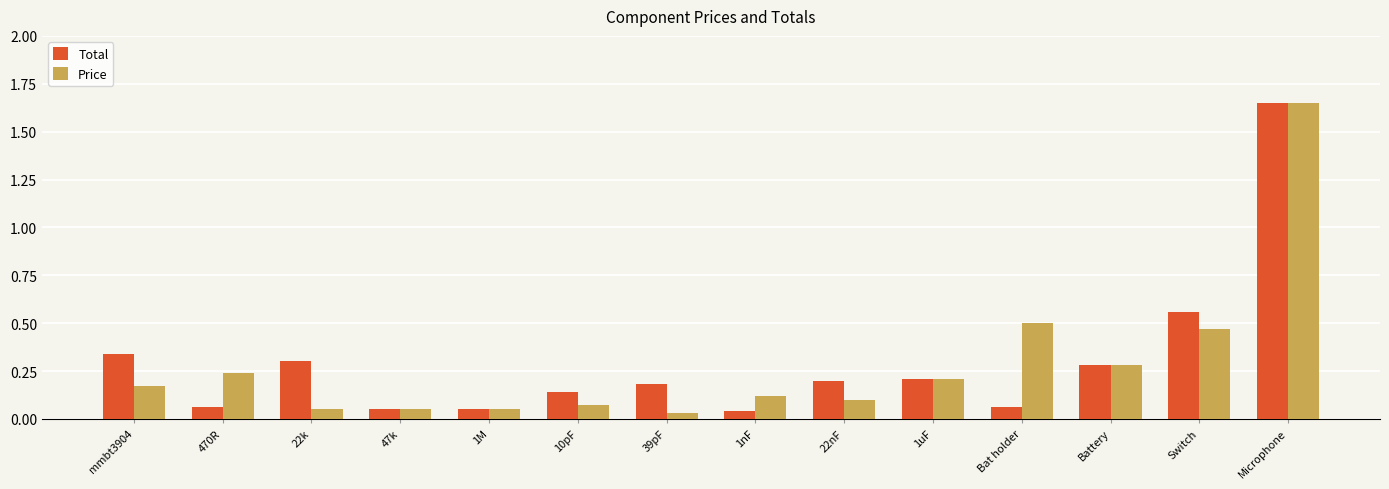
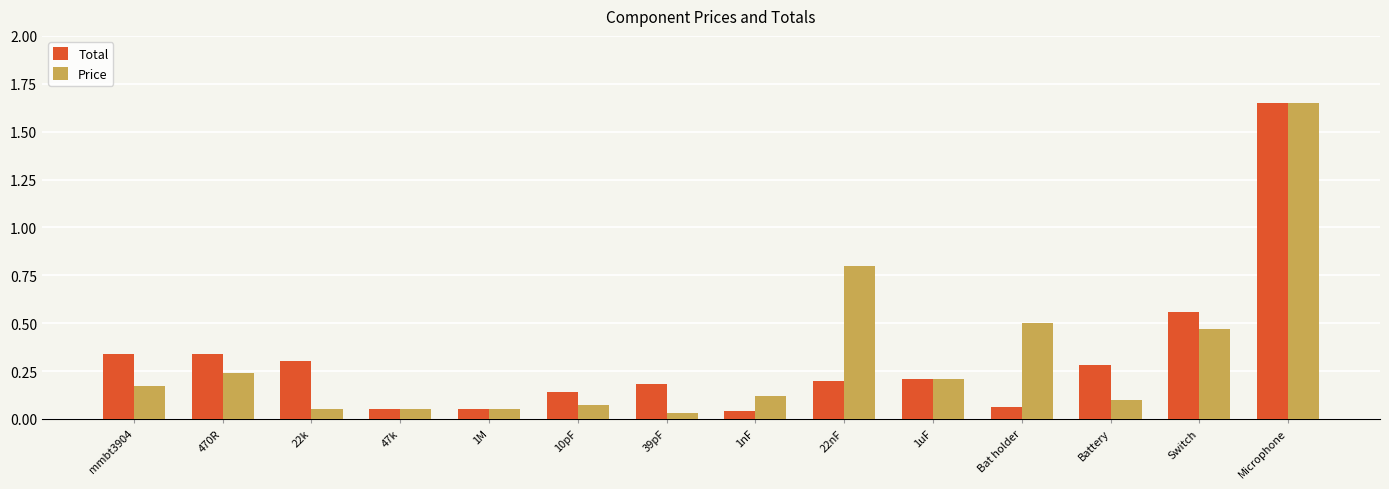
Total, 470R: 0.06 -> 0.34
Price, 22nF: 0.1 -> 0.8
Price, Battery: 0.28 -> 0.10
